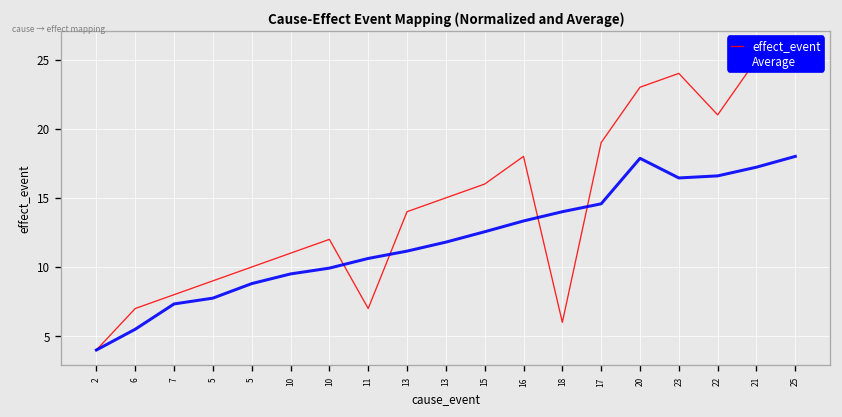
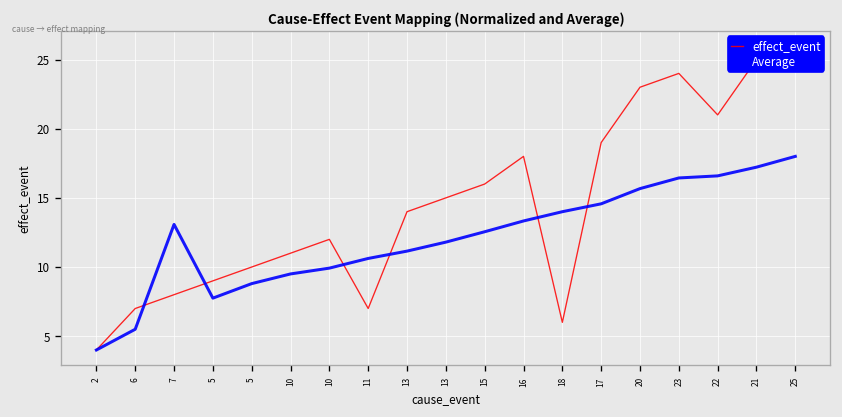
Average, 7: 7.3 -> 13.1
Average, 20: 17.9 -> 15.7
